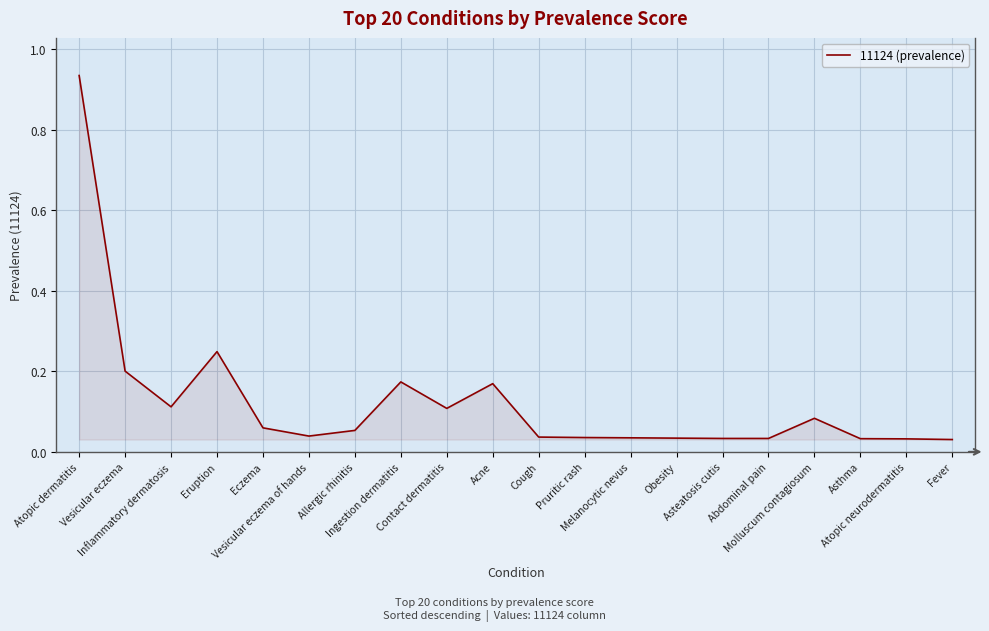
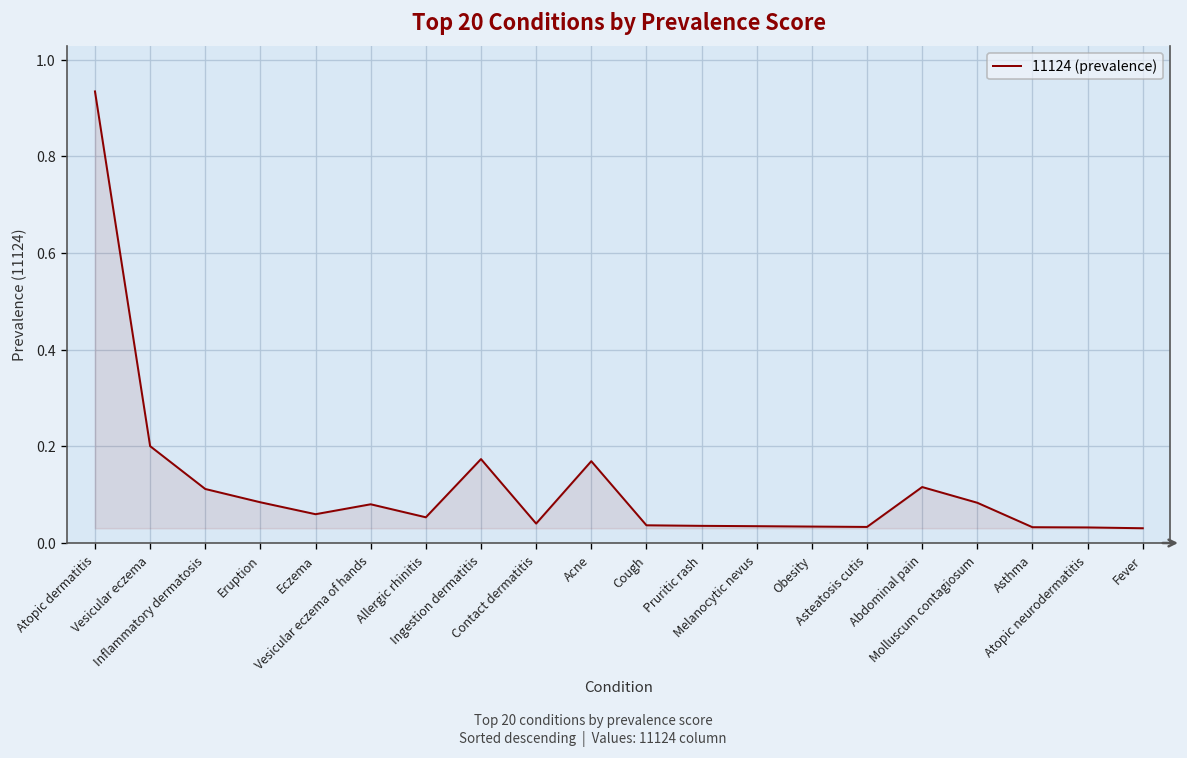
Eruption: 0.25 -> 0.08
Vesicular eczema of hands: 0.04 -> 0.08
Contact dermatitis: 0.11 -> 0.04
Abdominal pain: 0.03 -> 0.12
